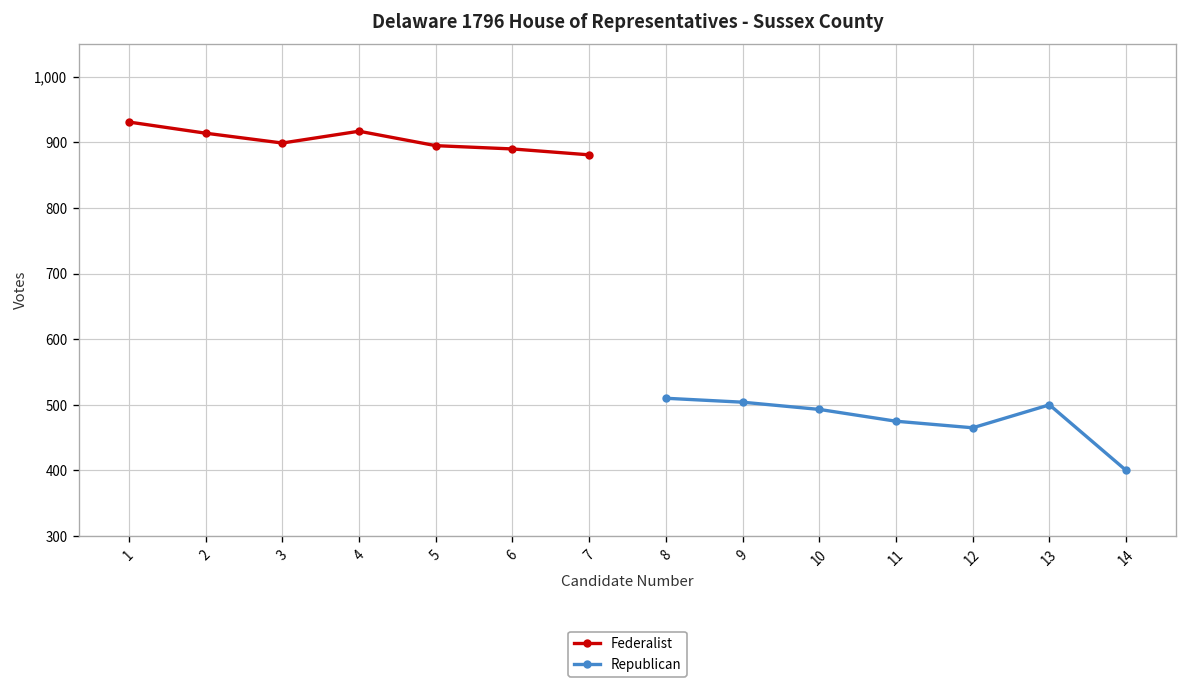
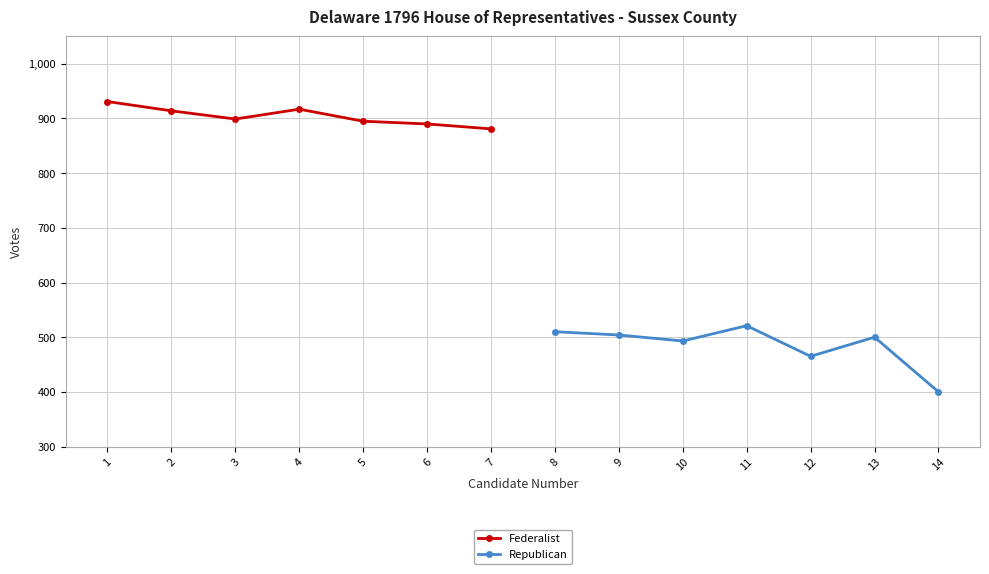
Republican, 11: 480 -> 520
